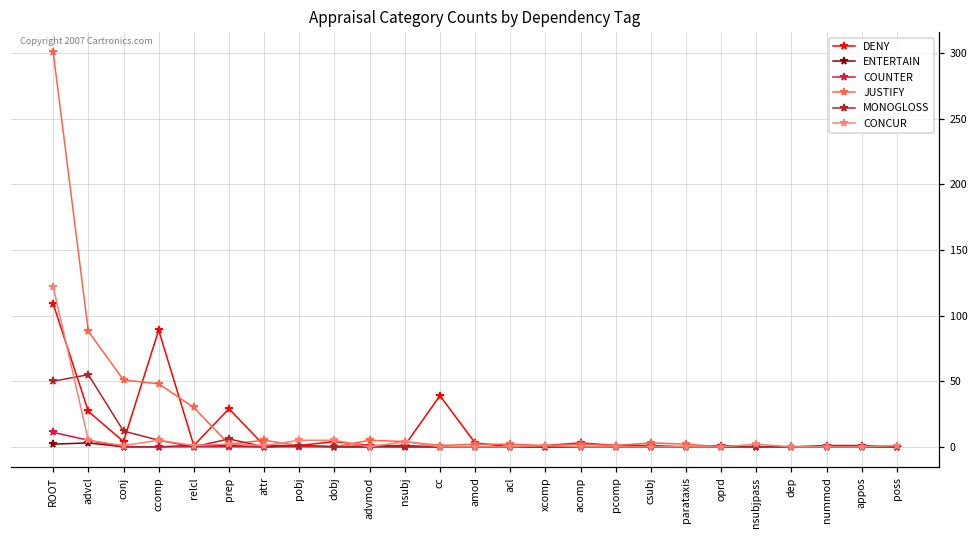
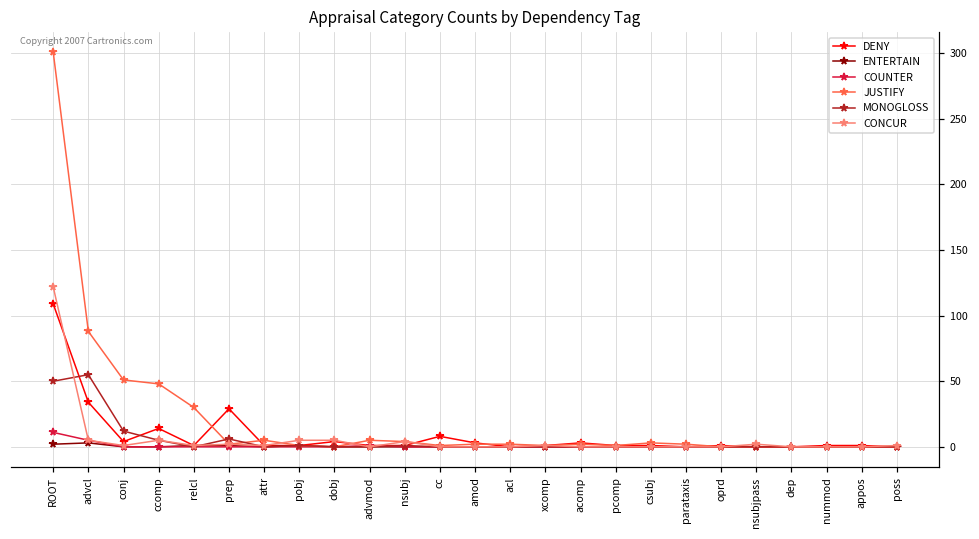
DENY, advcl: 27 -> 34
DENY, ccomp: 89 -> 14
DENY, cc: 39 -> 8
